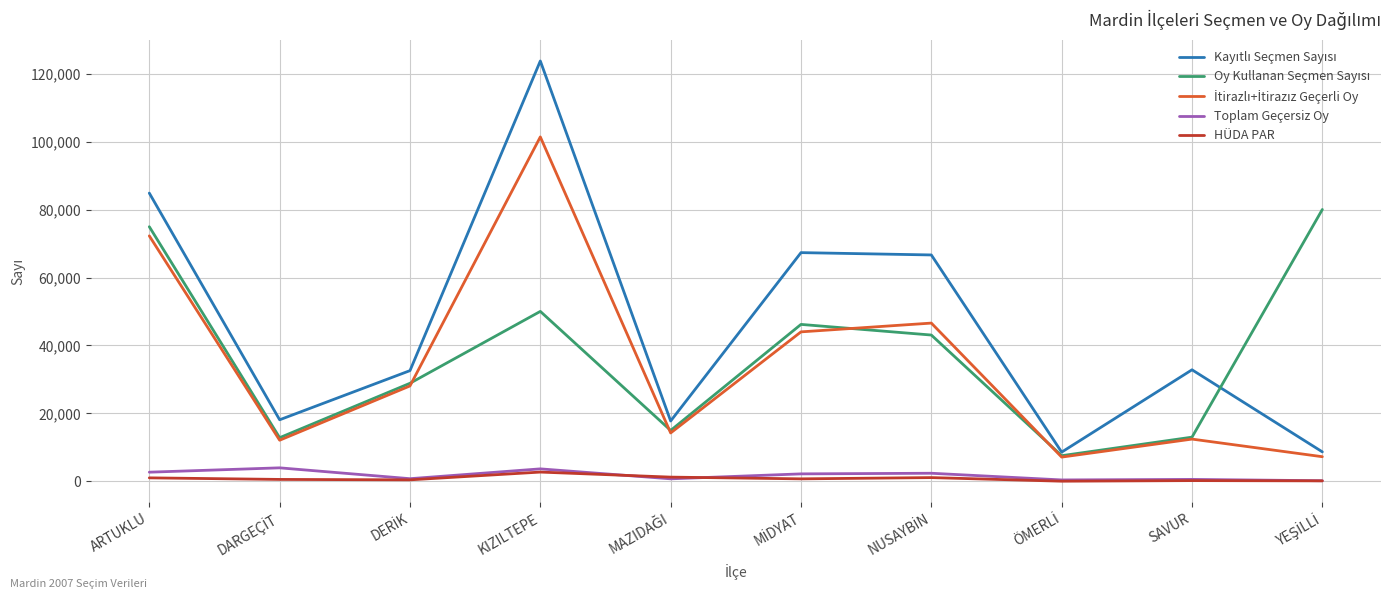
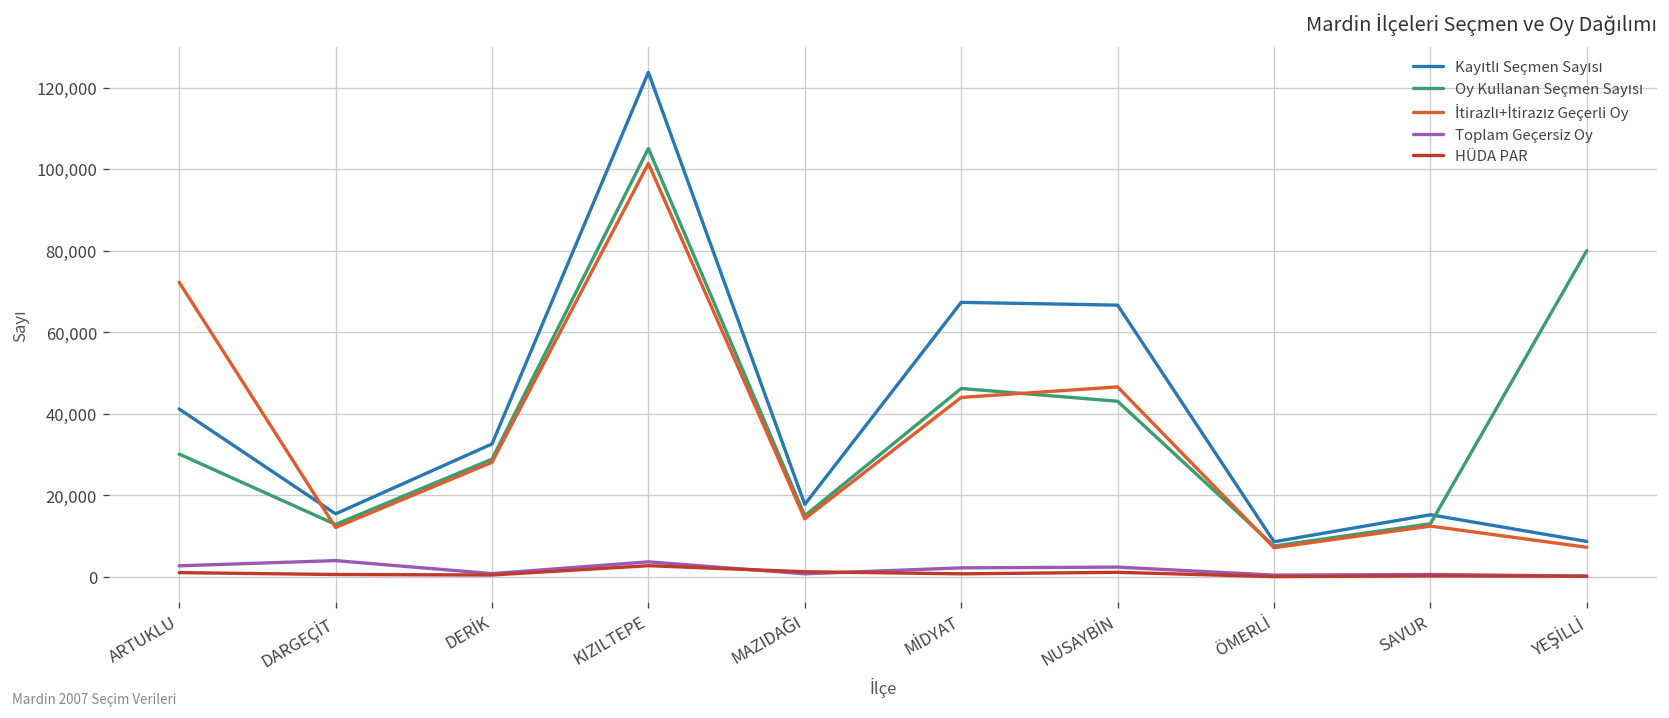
Kayıtlı Seçmen Sayısı, ARTUKLU: 85,000 -> 41,000
Oy Kullanan Seçmen Sayısı, ARTUKLU: 75,000 -> 30,000
Kayıtlı Seçmen Sayısı, DARGEÇİT: 18,000 -> 15,000
Oy Kullanan Seçmen Sayısı, KIZILTEPE: 50,000 -> 105,000
Kayıtlı Seçmen Sayısı, SAVUR: 33,000 -> 15,000
